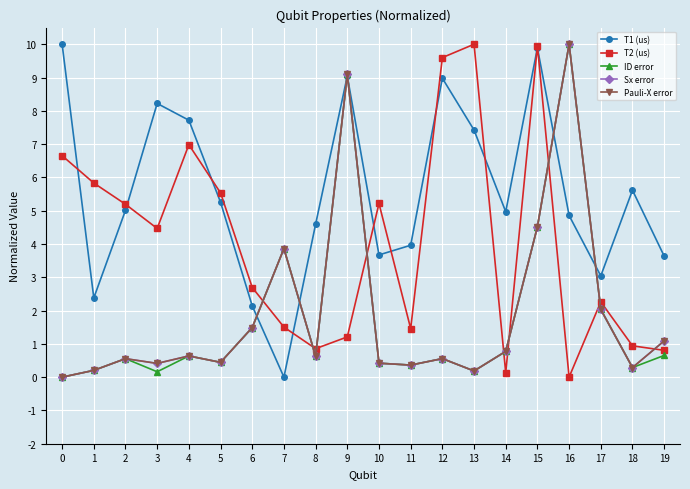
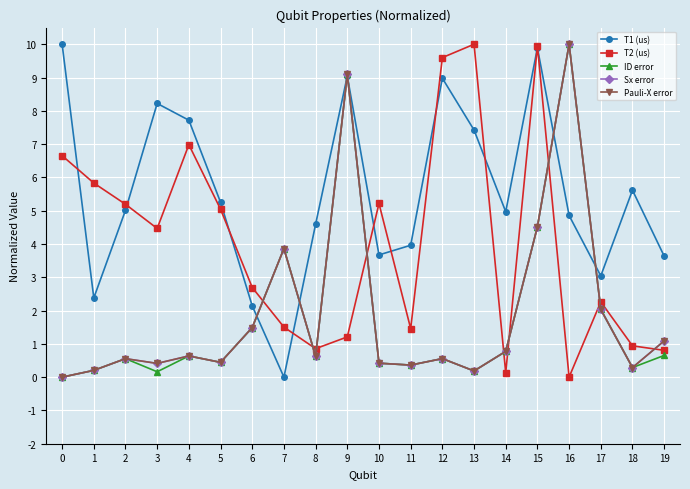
T2 (us), 5: 5.5 -> 5.0
